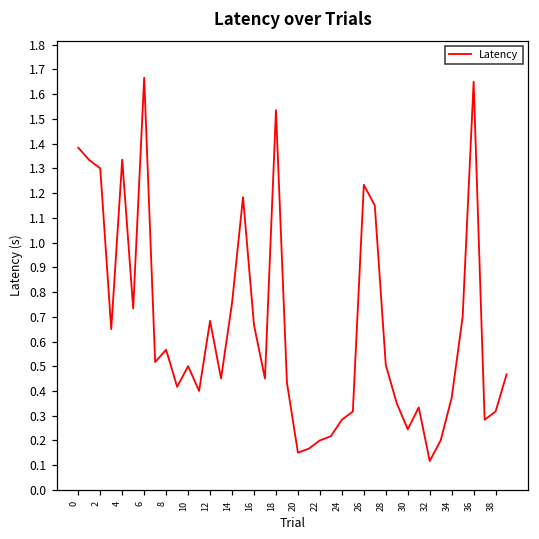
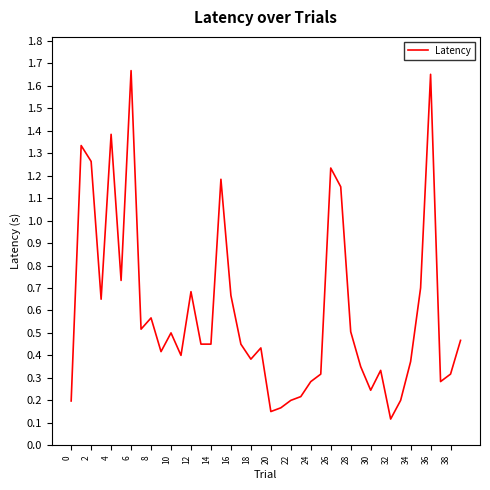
0: 1.38 -> 0.20
2: 1.30 -> 1.26
4: 1.34 -> 1.38
14: 0.76 -> 0.45
18: 1.54 -> 0.38
